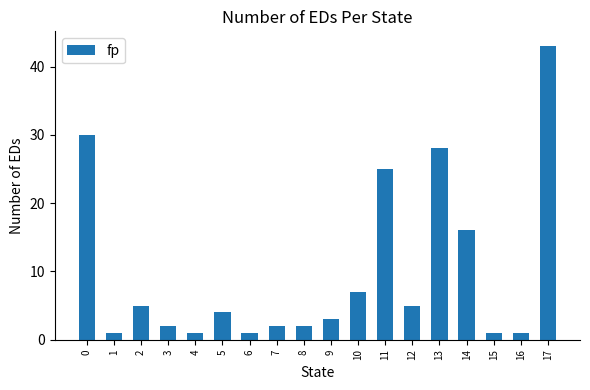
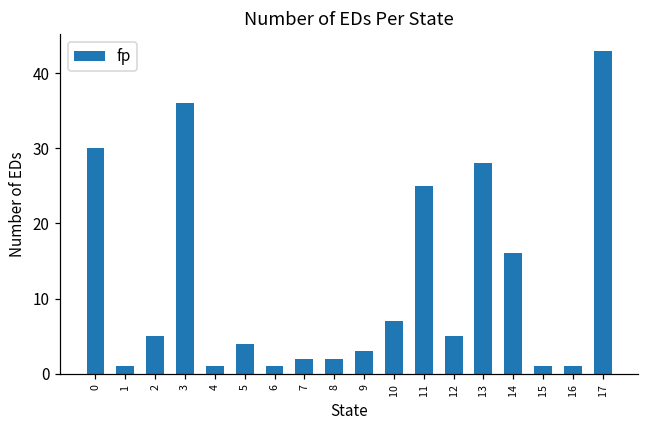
3: 2 -> 36
